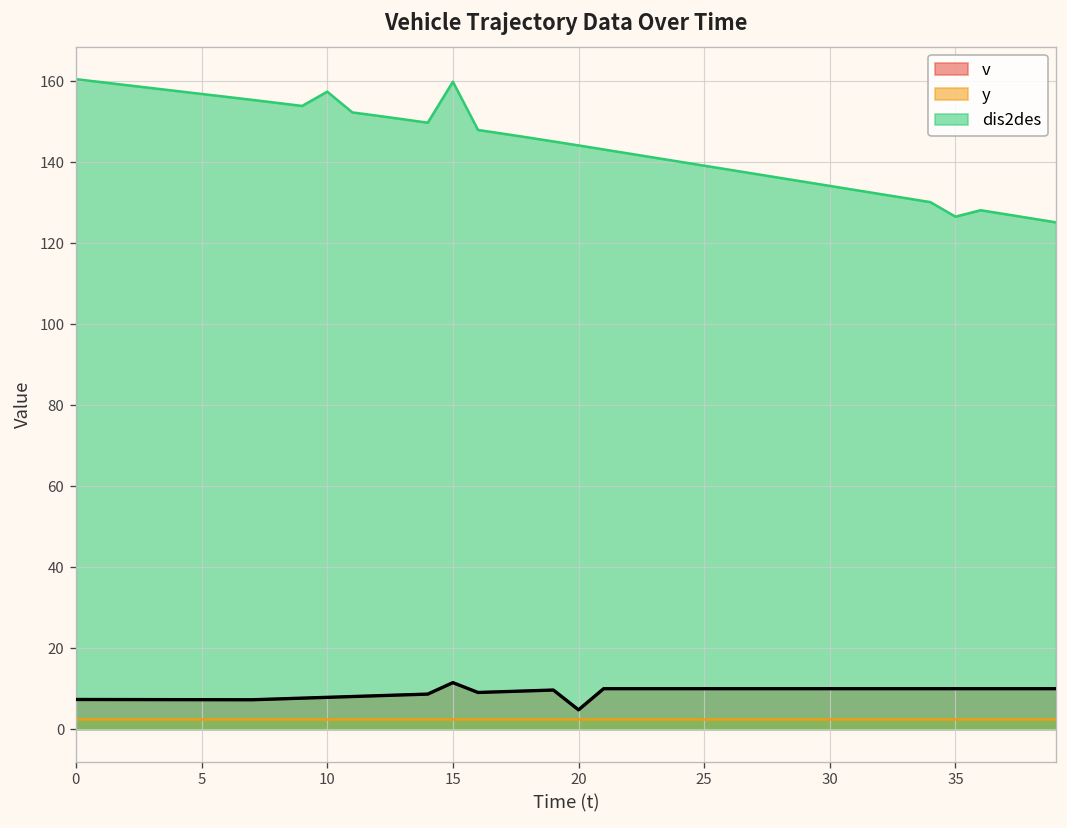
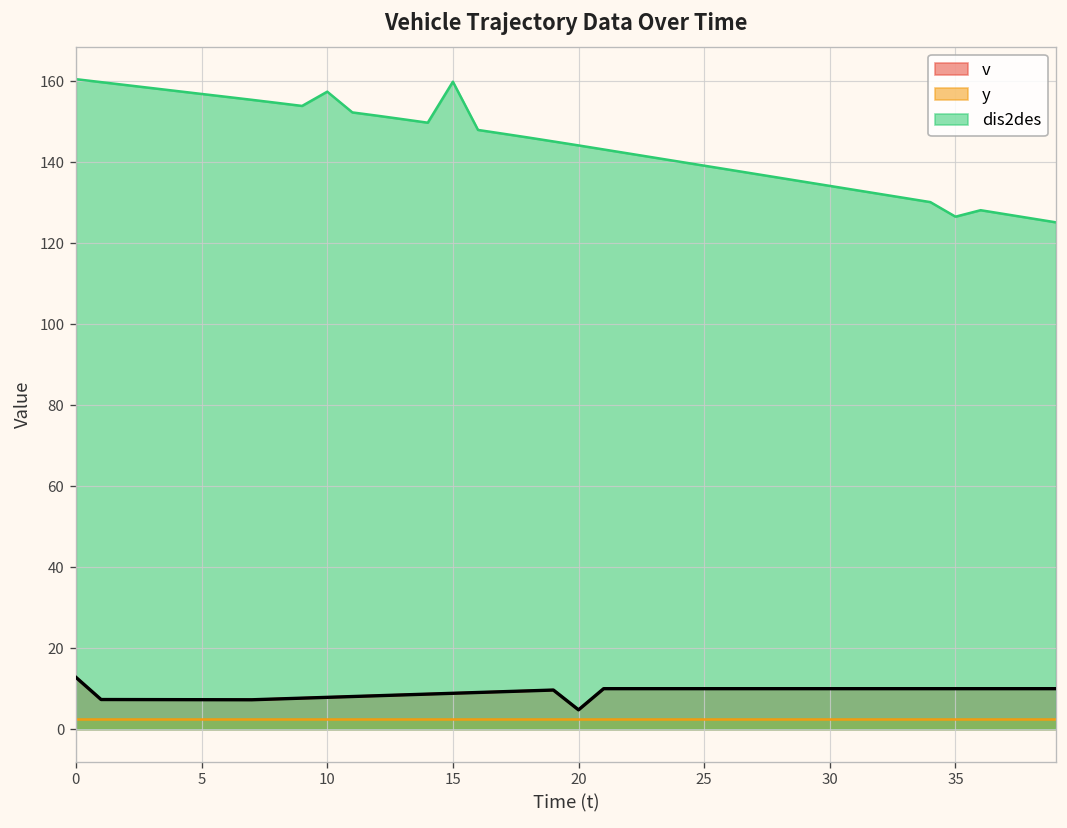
v, 0: 7 -> 13
v, 15: 11 -> 9
